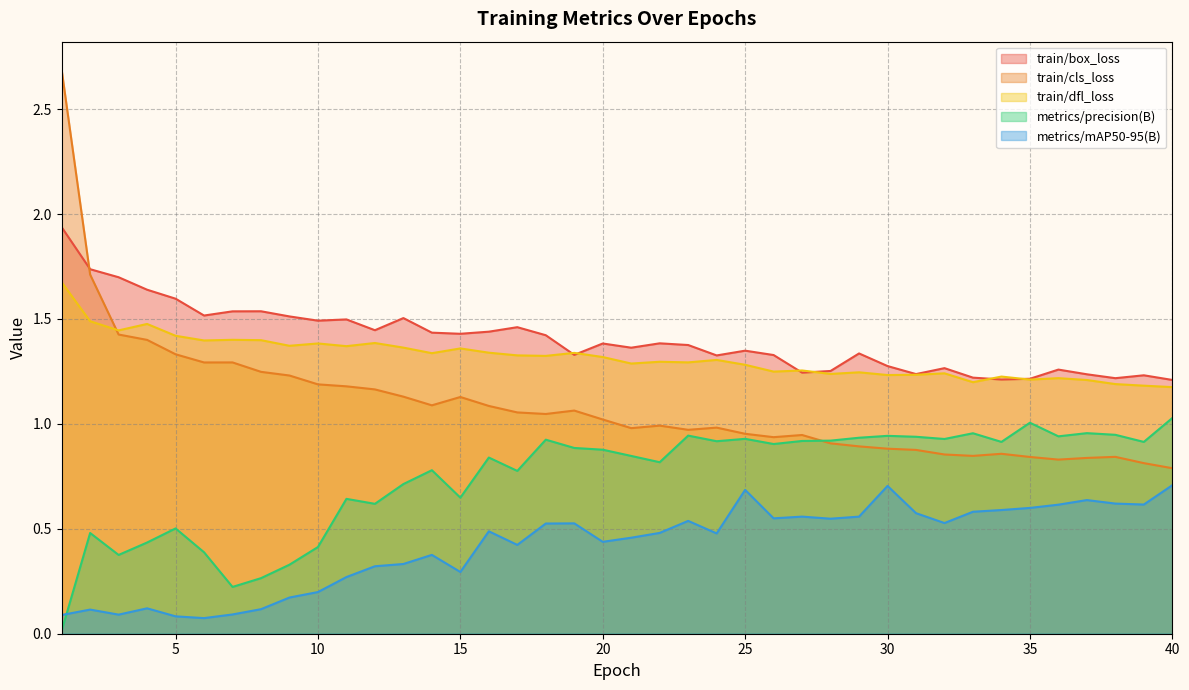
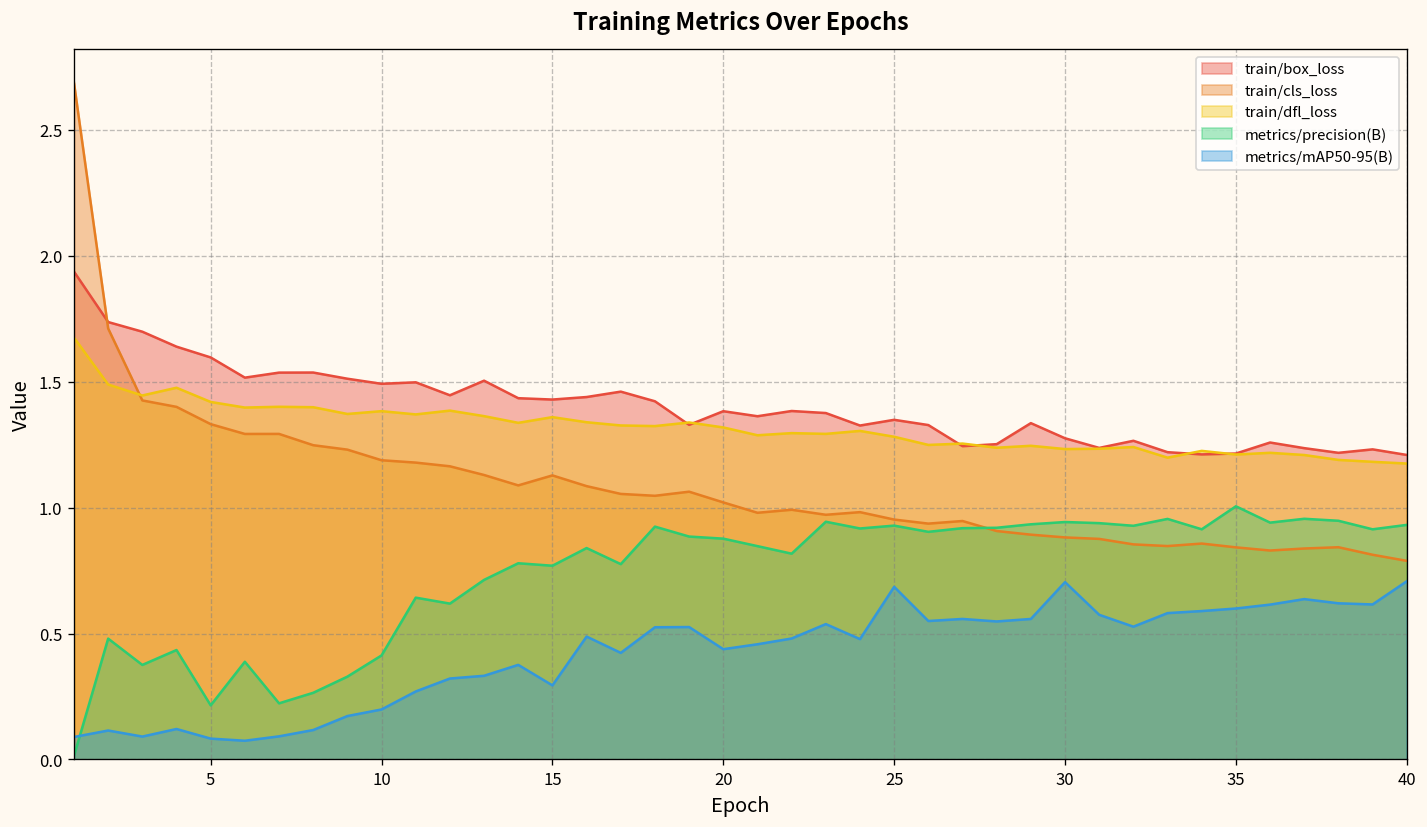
metrics/precision(B), 5: 0.50 -> 0.21
metrics/precision(B), 15: 0.65 -> 0.77
metrics/precision(B), 40: 1.03 -> 0.93
